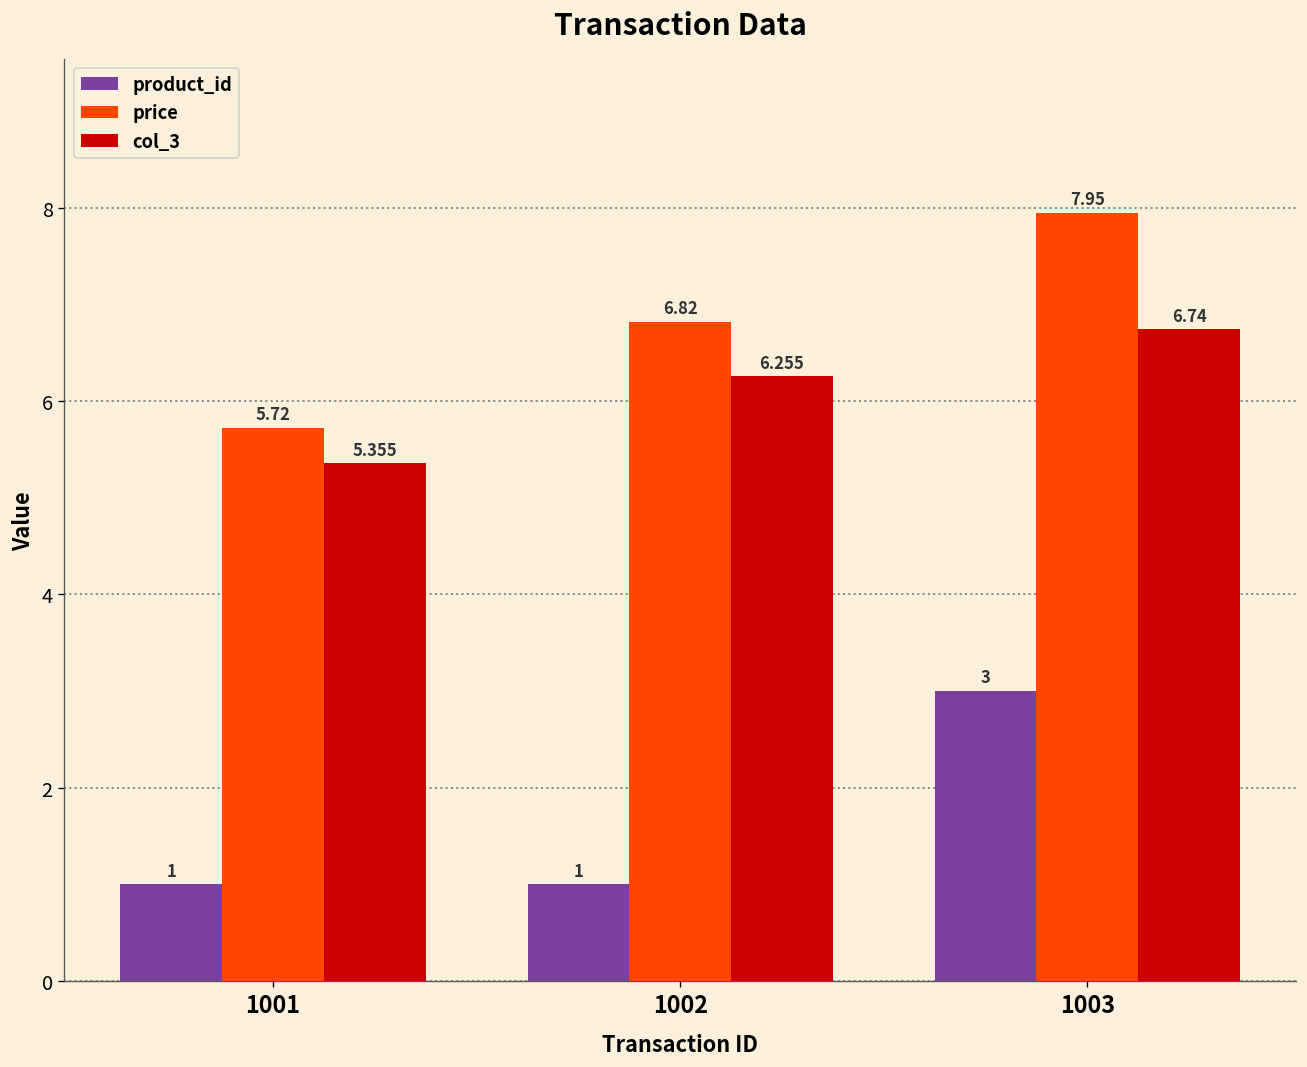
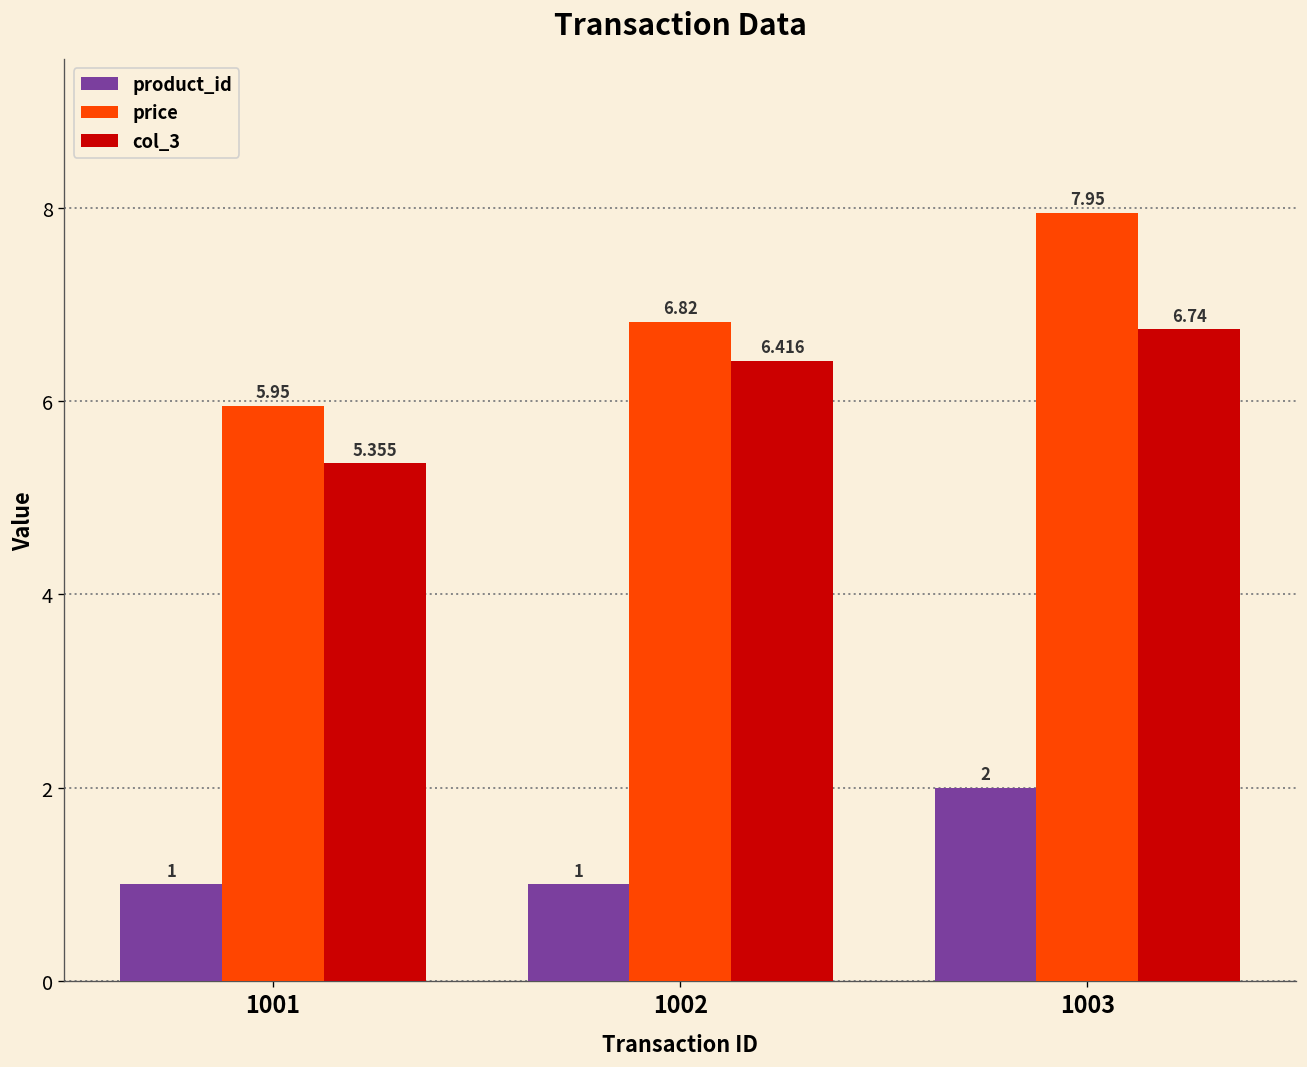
price, 1001: 5.72 -> 5.95
col_3, 1002: 6.255 -> 6.416
product_id, 1003: 3 -> 2
